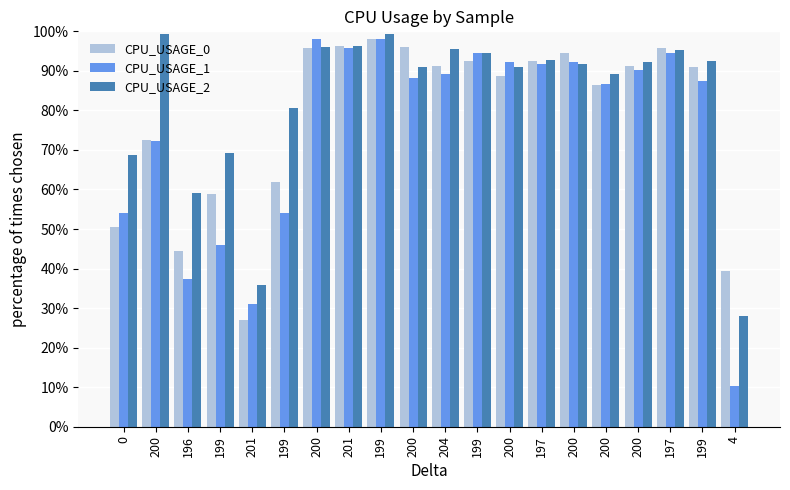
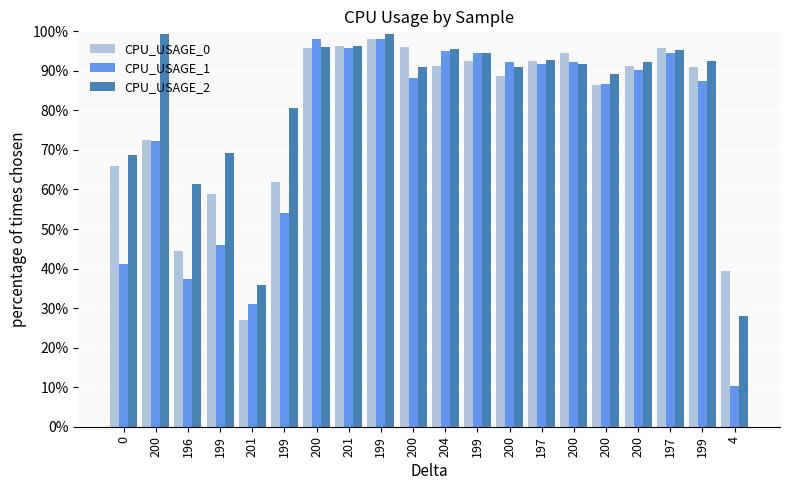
CPU_USAGE_0, 0: 51% -> 66%
CPU_USAGE_1, 0: 54% -> 41%
CPU_USAGE_2, 196: 59% -> 61%
CPU_USAGE_1, 204: 89% -> 95%
